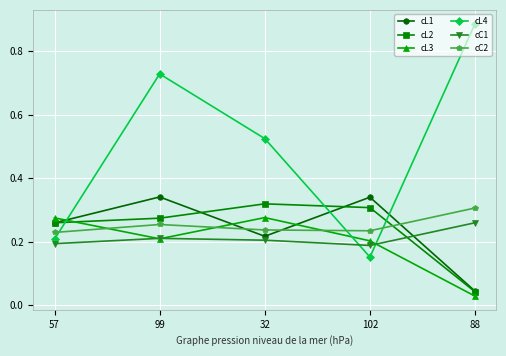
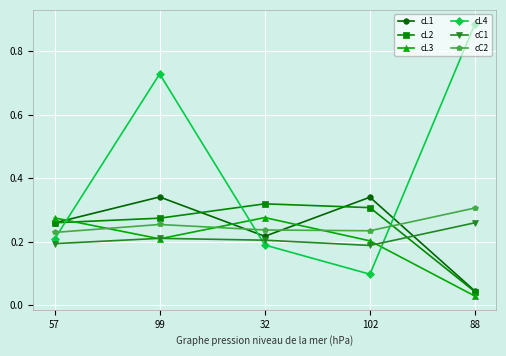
cL4, 32: 0.52 -> 0.19
cL4, 102: 0.15 -> 0.10
